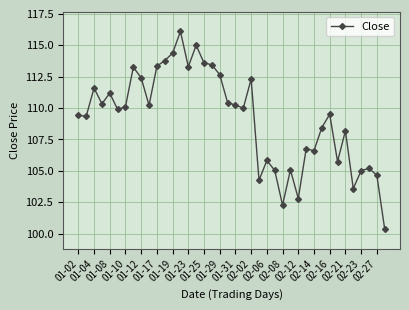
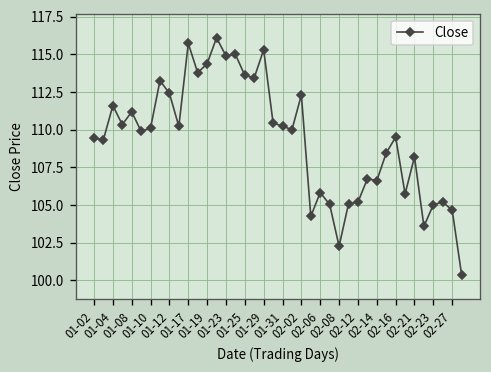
01-17: 113.3 -> 115.7
01-23: 113.3 -> 114.9
01-29: 112.7 -> 115.3
02-12: 102.8 -> 105.2
